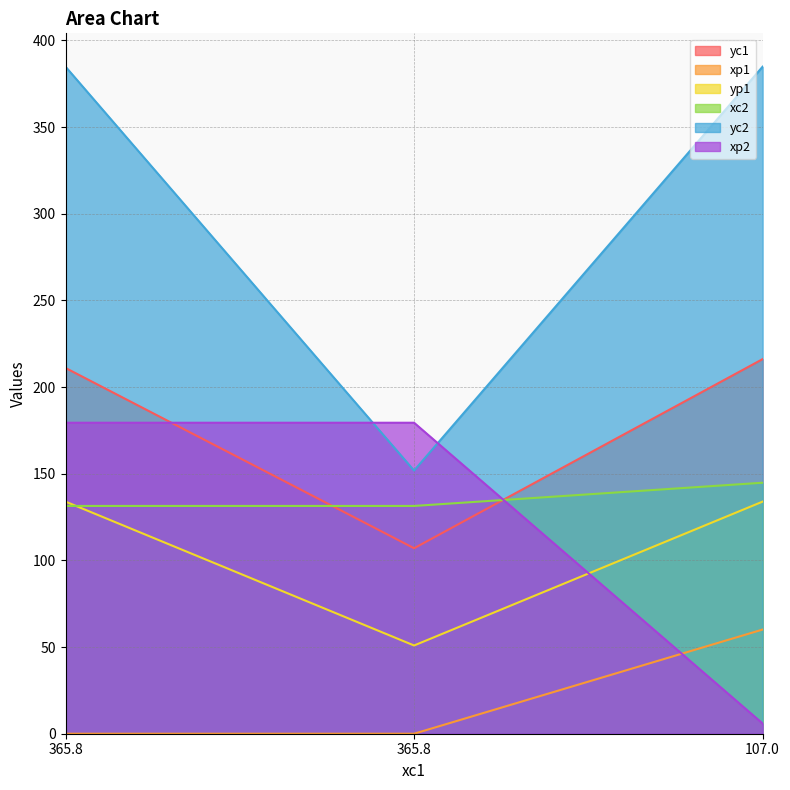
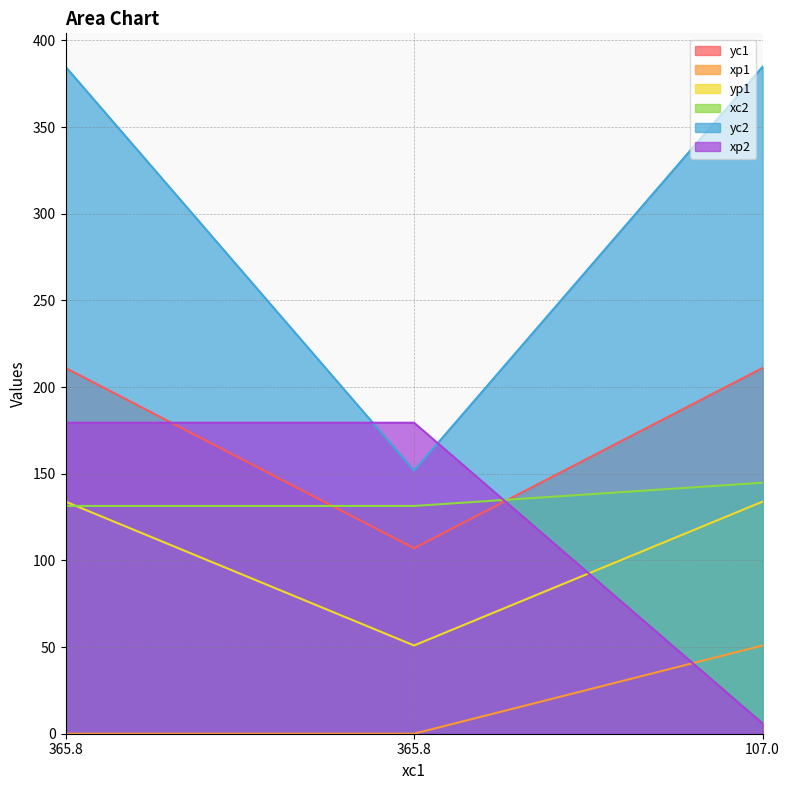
yc1, 107.0: 216 -> 211
xp1, 107.0: 60 -> 51
